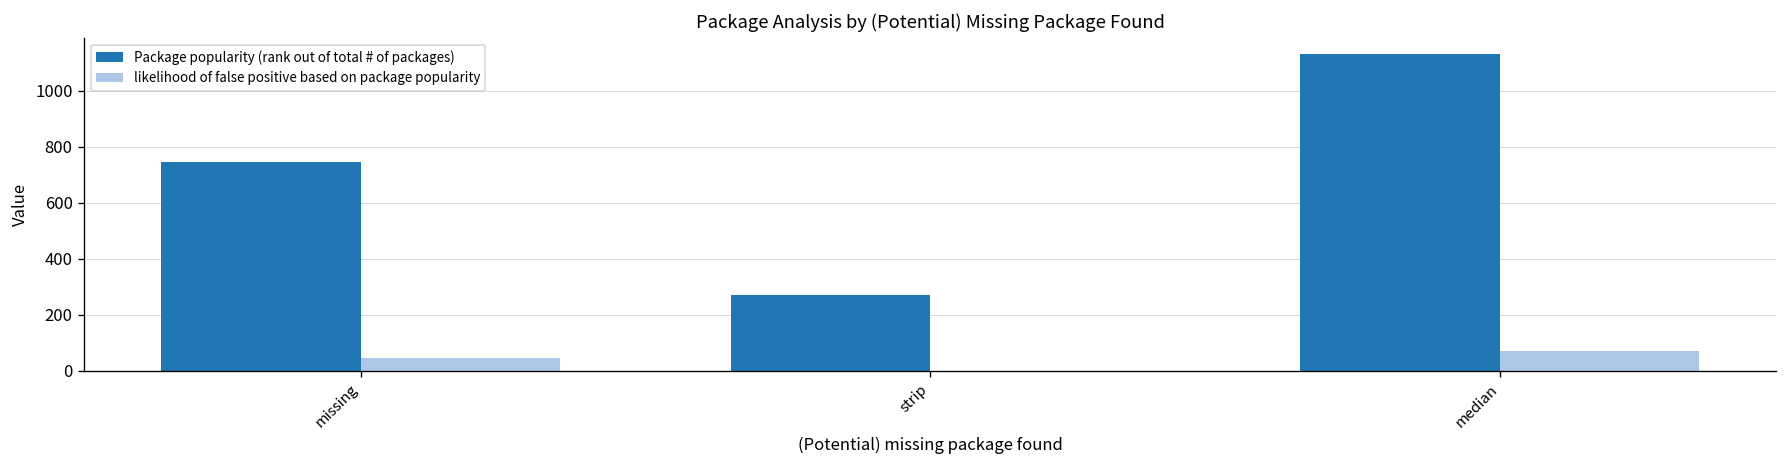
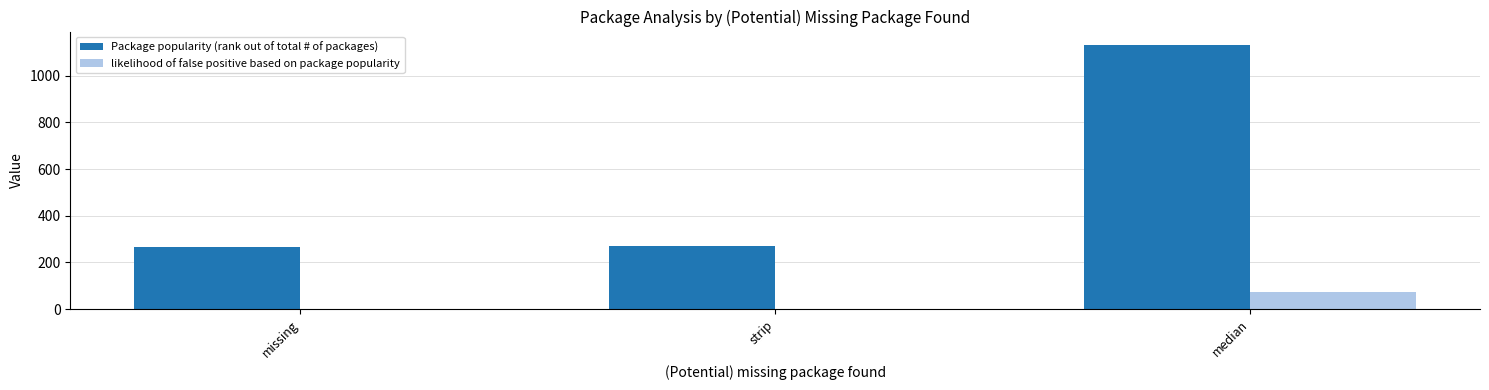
Package popularity (rank out of total # of packages), missing: 750 -> 270
likelihood of false positive based on package popularity, missing: 50 -> 0
